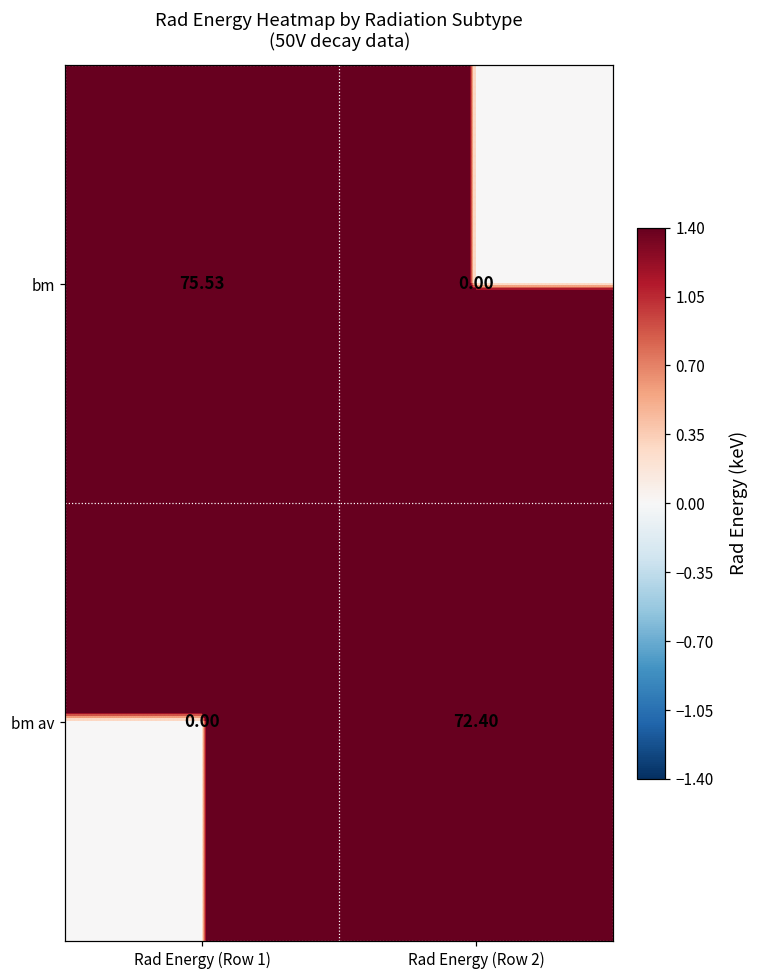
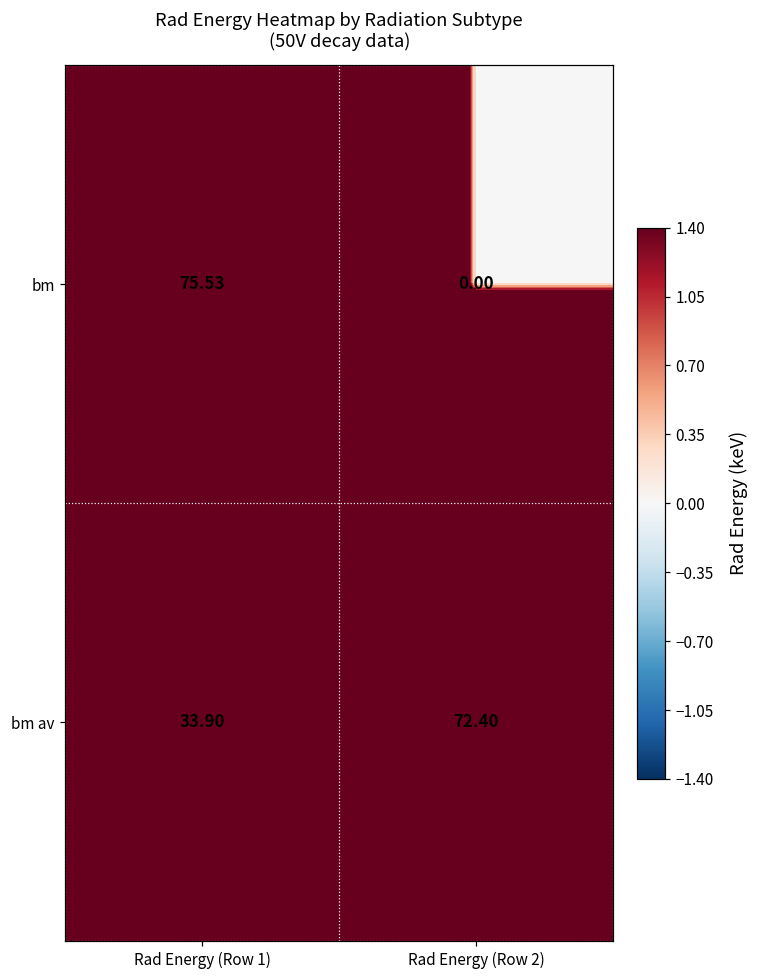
bm av, Rad Energy (Row 1): 0.00 -> 33.90
